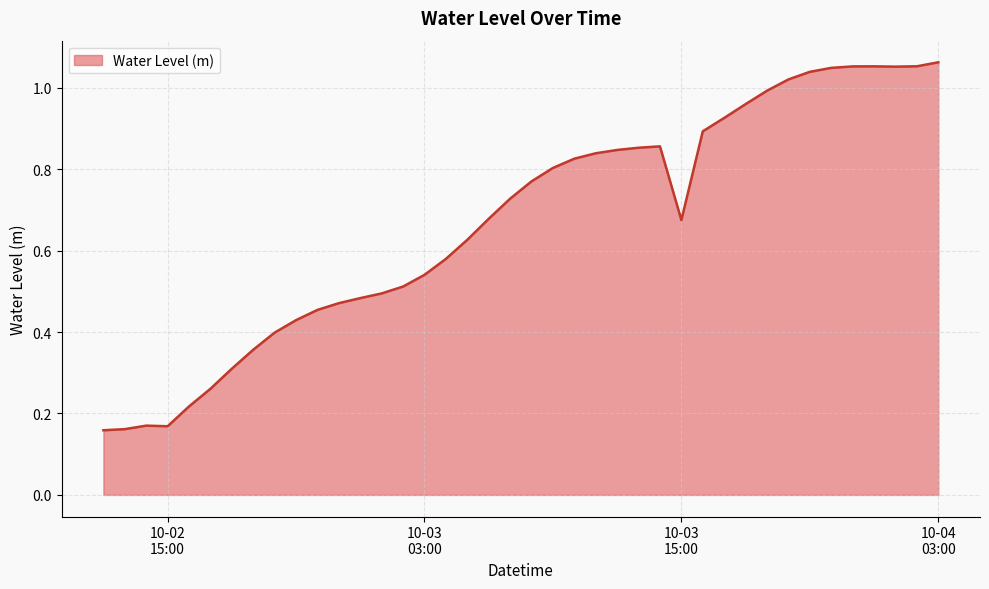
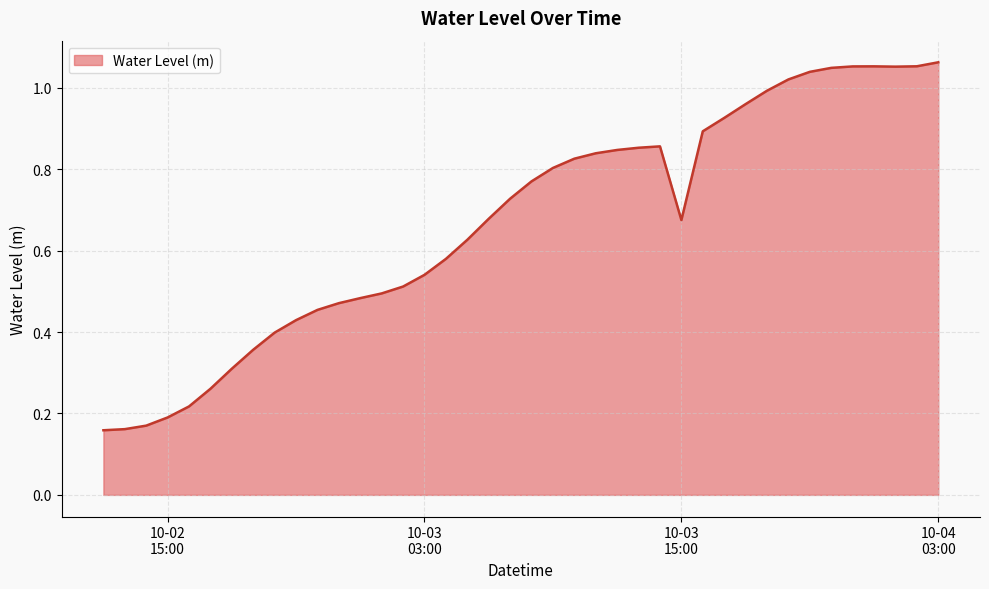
10-02 15:00: 0.17 -> 0.19
